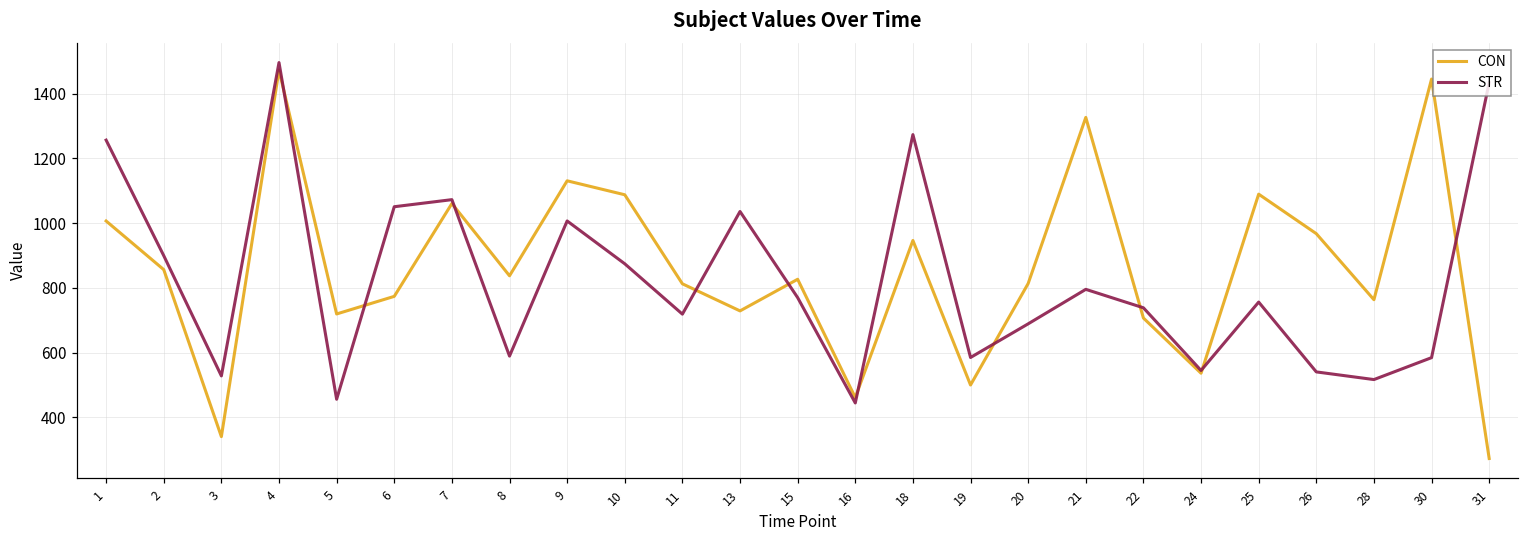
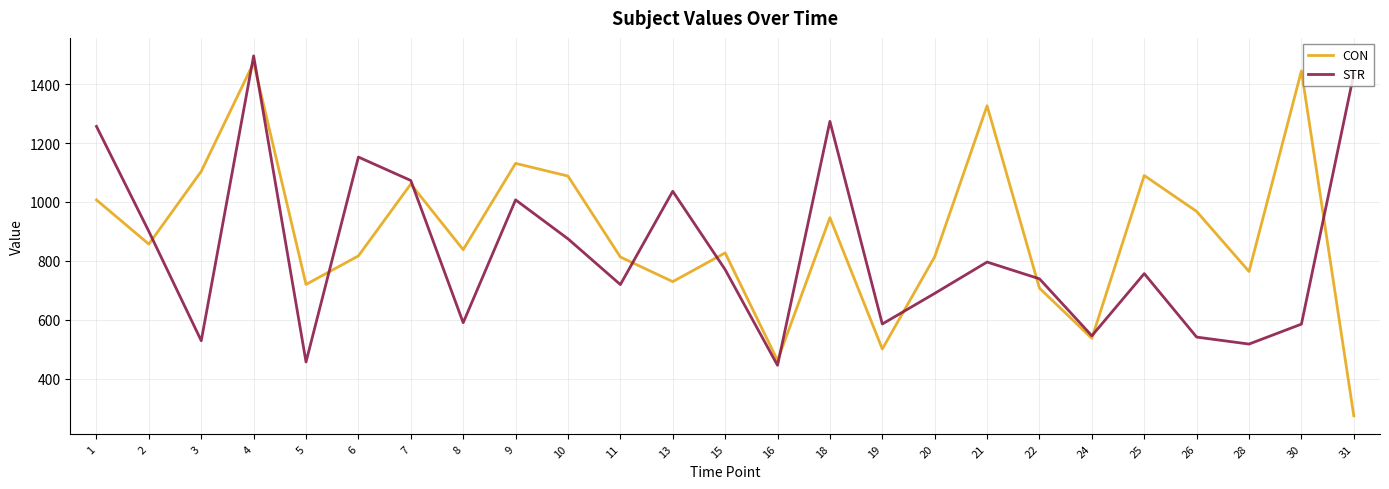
CON, 3: 340 -> 1100
CON, 6: 770 -> 820
STR, 6: 1050 -> 1150
